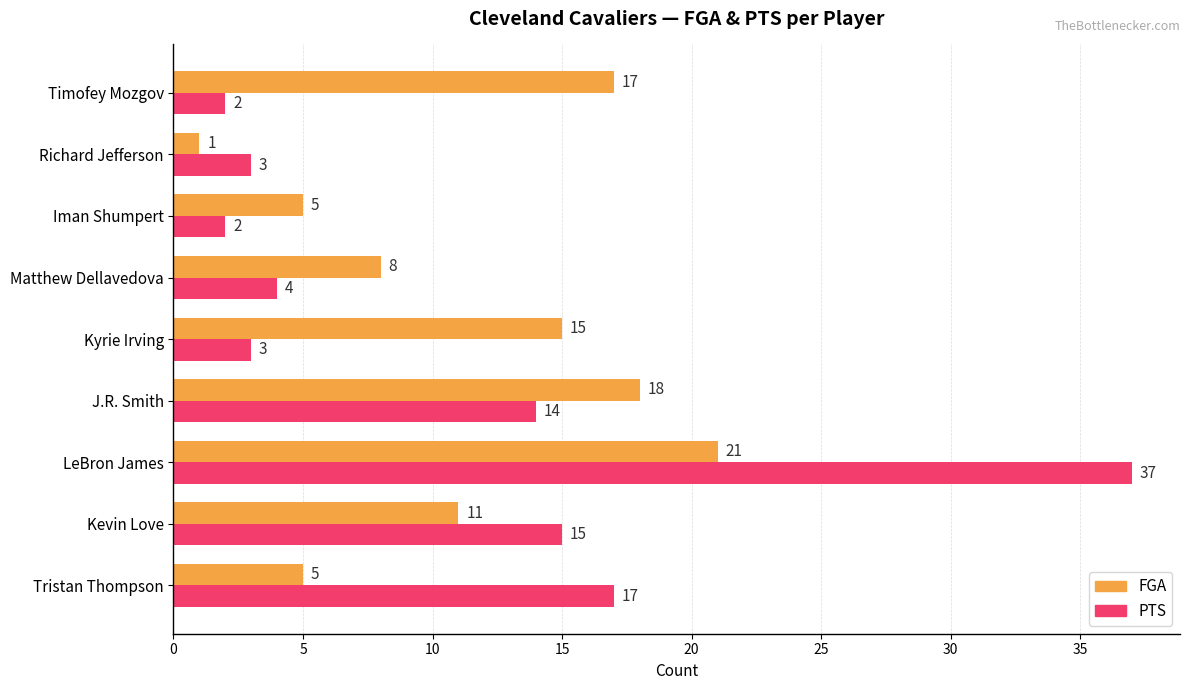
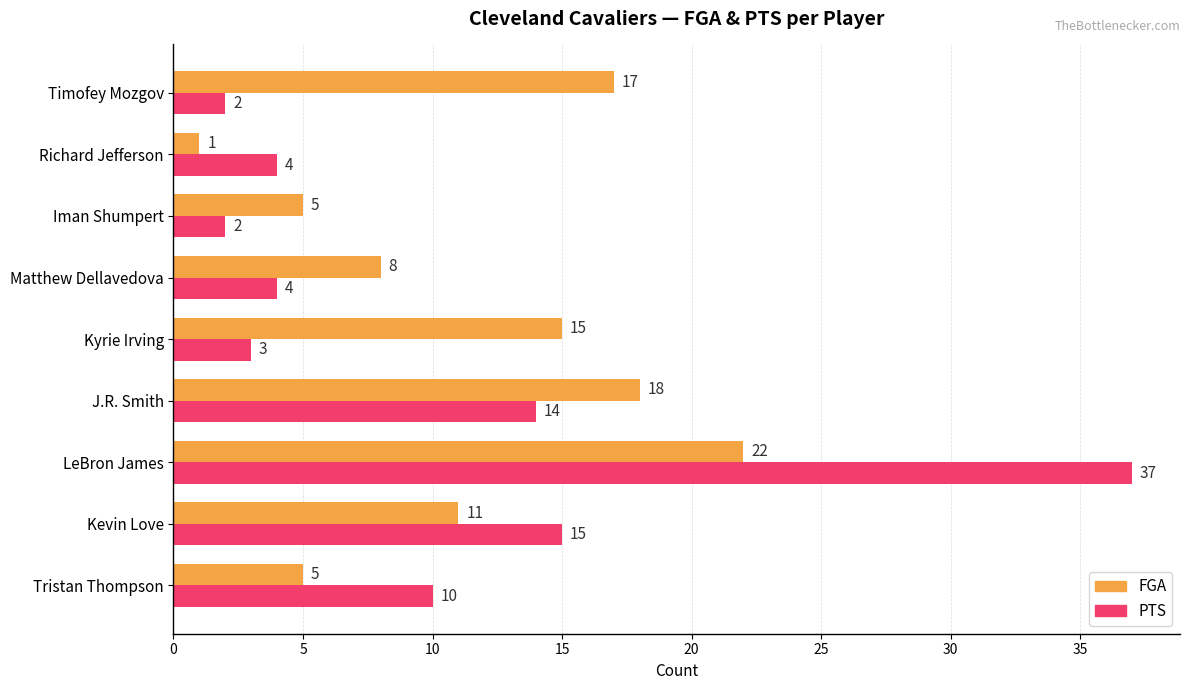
PTS, Richard Jefferson: 3 -> 4
FGA, LeBron James: 21 -> 22
PTS, Tristan Thompson: 17 -> 10
